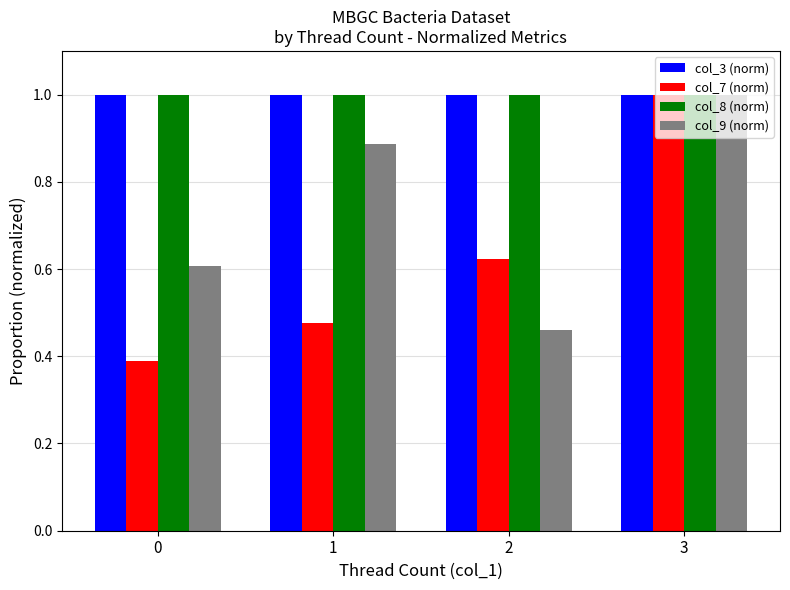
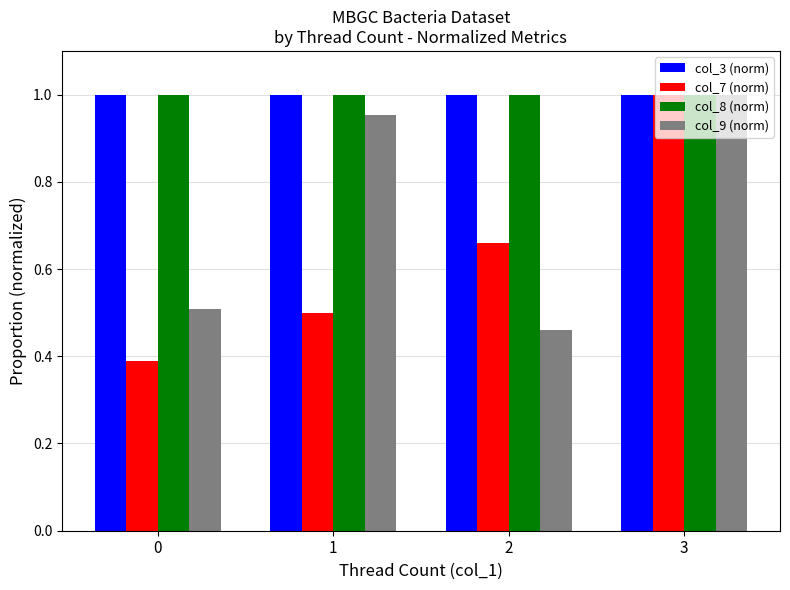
col_9 (norm), 0: 0.61 -> 0.51
col_7 (norm), 1: 0.48 -> 0.50
col_9 (norm), 1: 0.89 -> 0.95
col_7 (norm), 2: 0.62 -> 0.66
